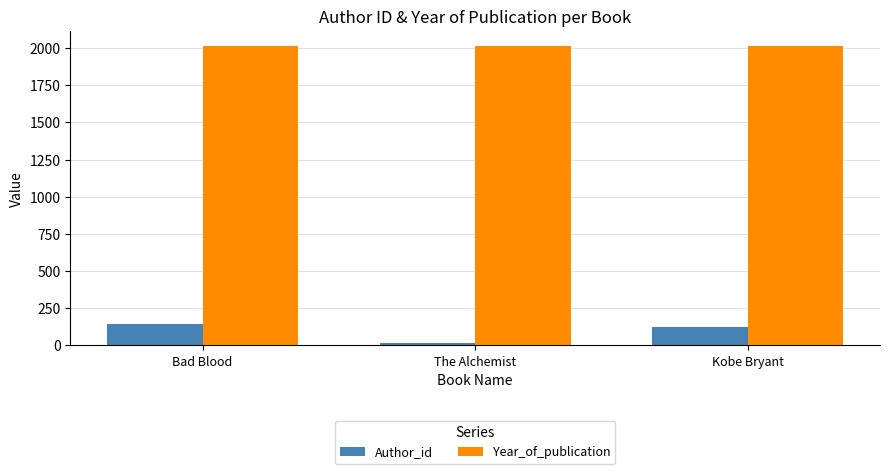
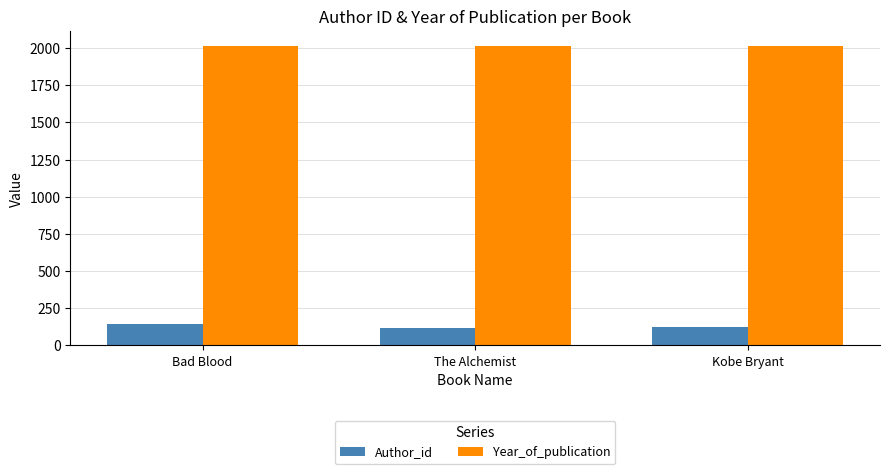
Author_id, The Alchemist: 10 -> 120
